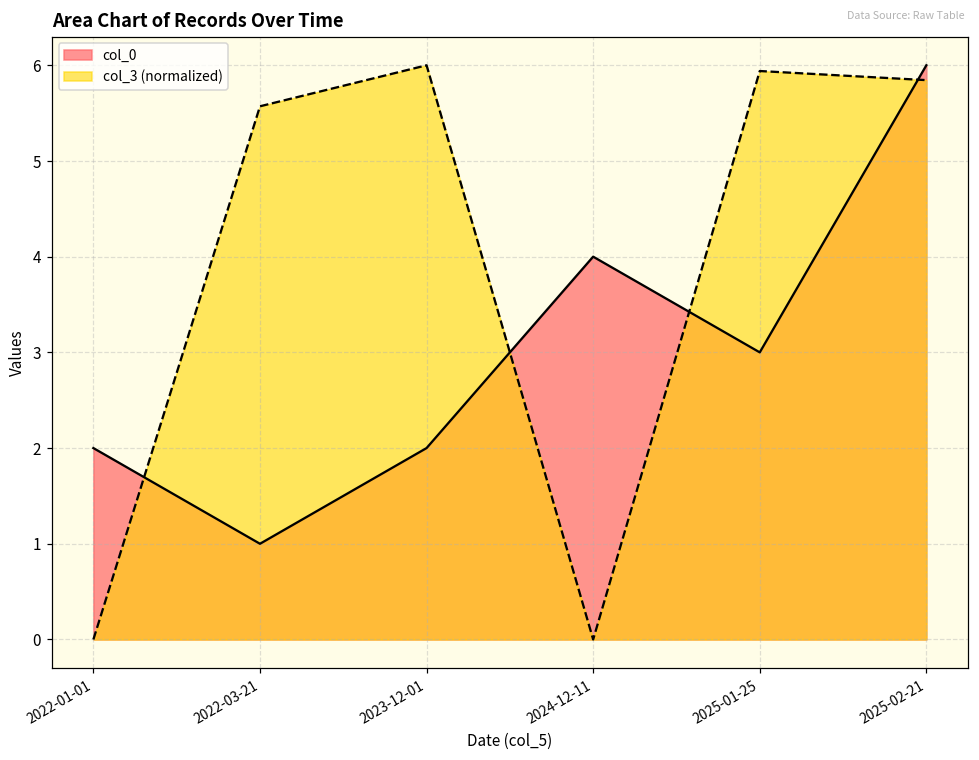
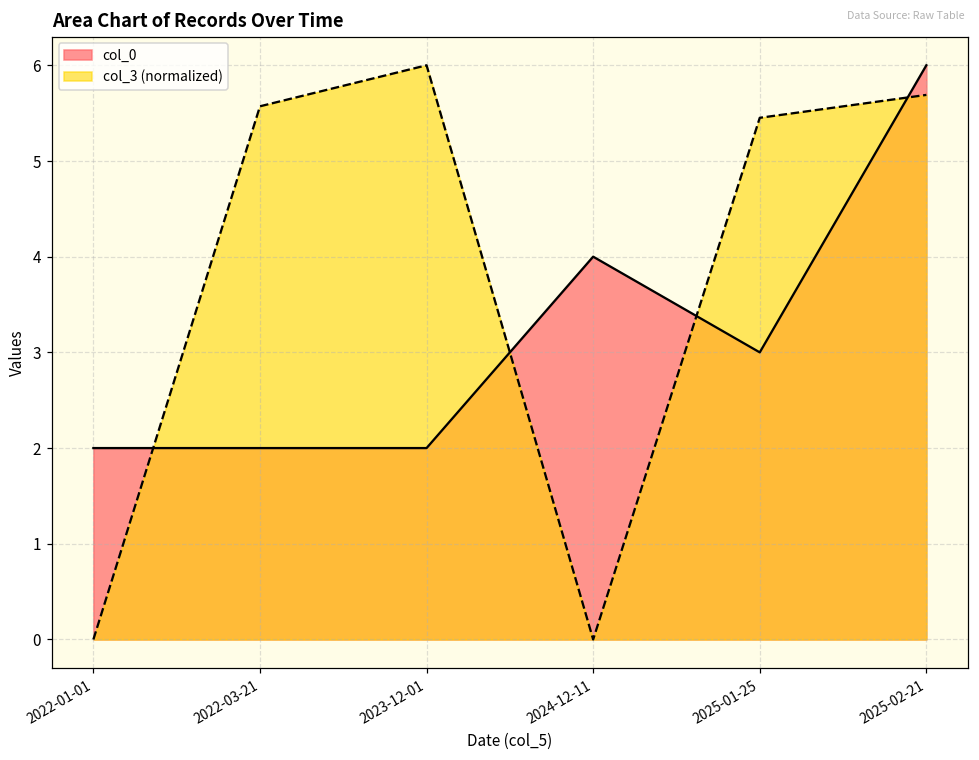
col_0, 2022-03-21: 1 -> 2
col_3 (normalized), 2025-01-25: 5.9 -> 5.5
col_3 (normalized), 2025-02-21: 5.8 -> 5.7
